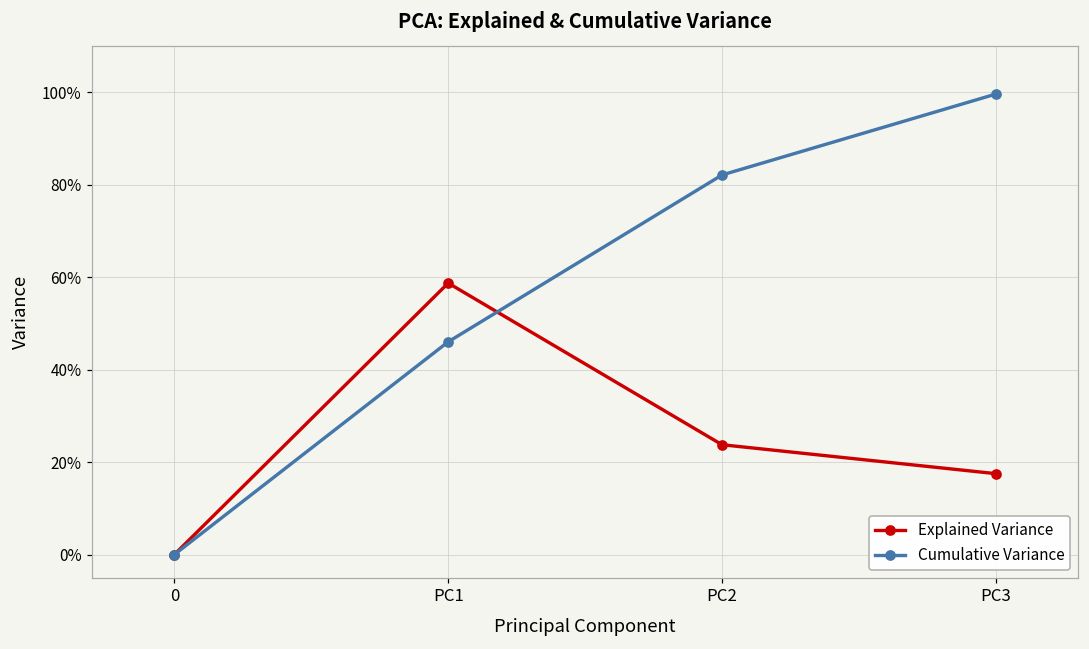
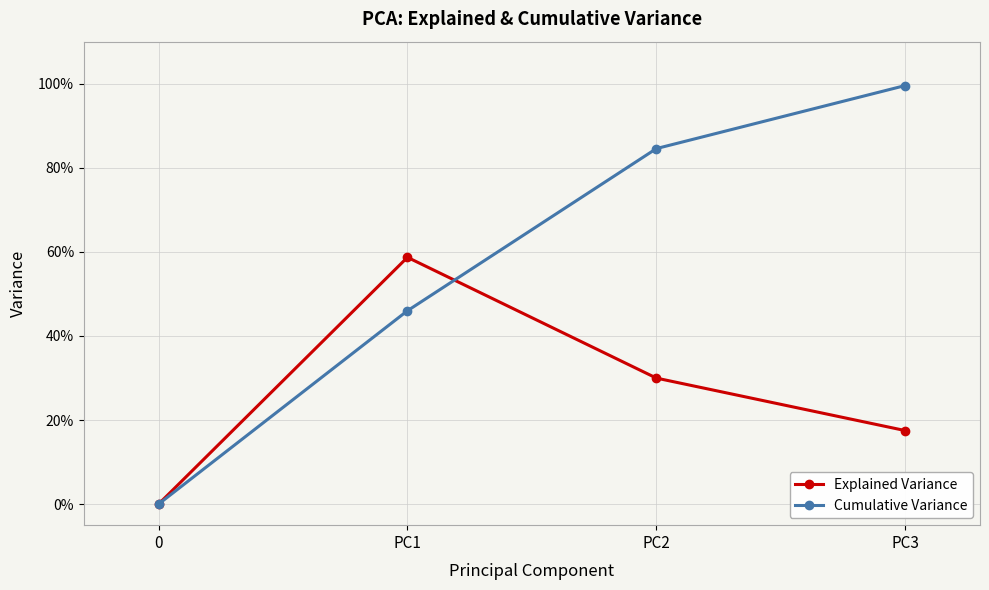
Explained Variance, PC2: 24% -> 30%
Cumulative Variance, PC2: 82% -> 85%
